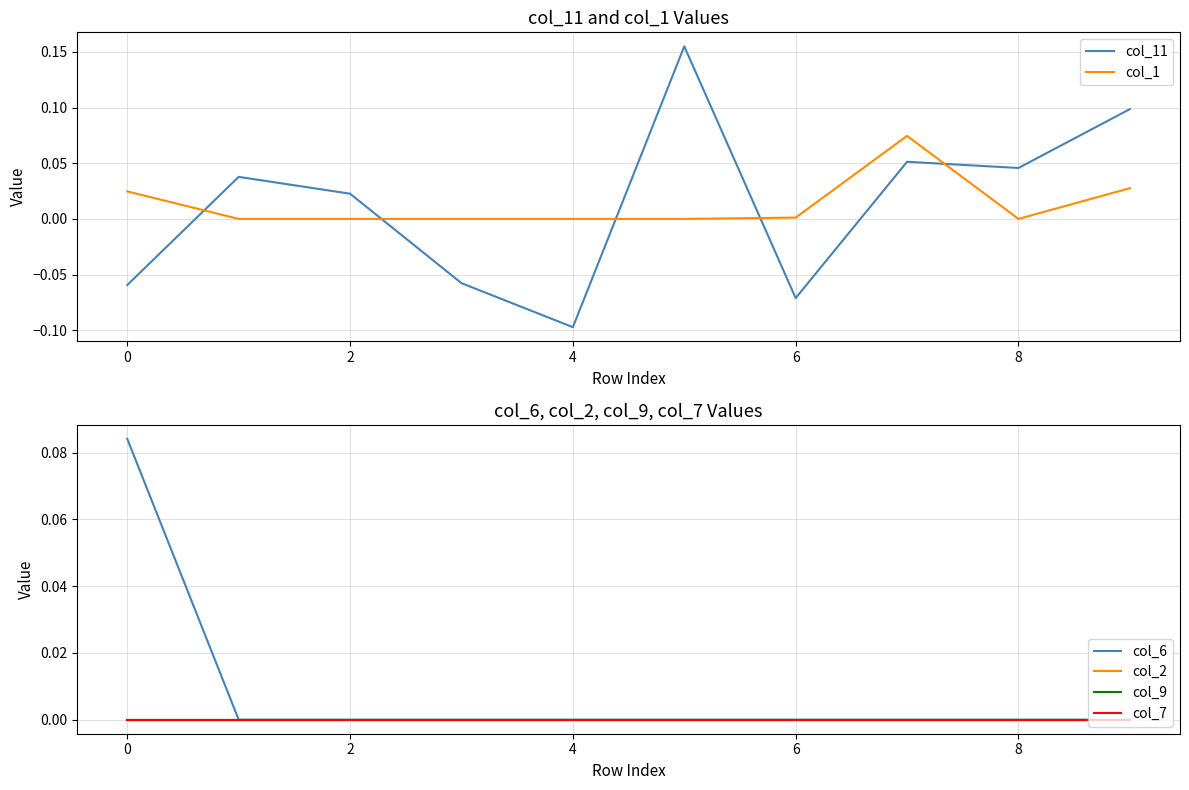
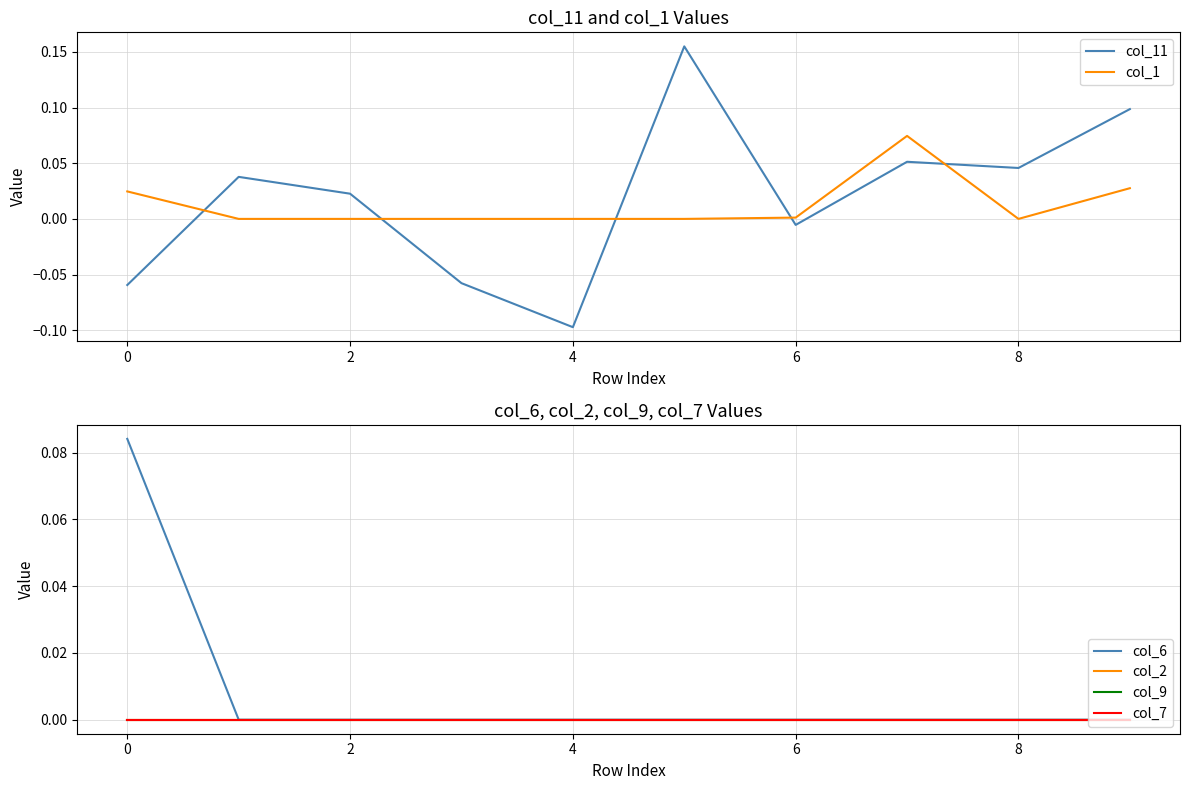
col_11 and col_1 Values, col_11, 6: -0.071 -> -0.005
